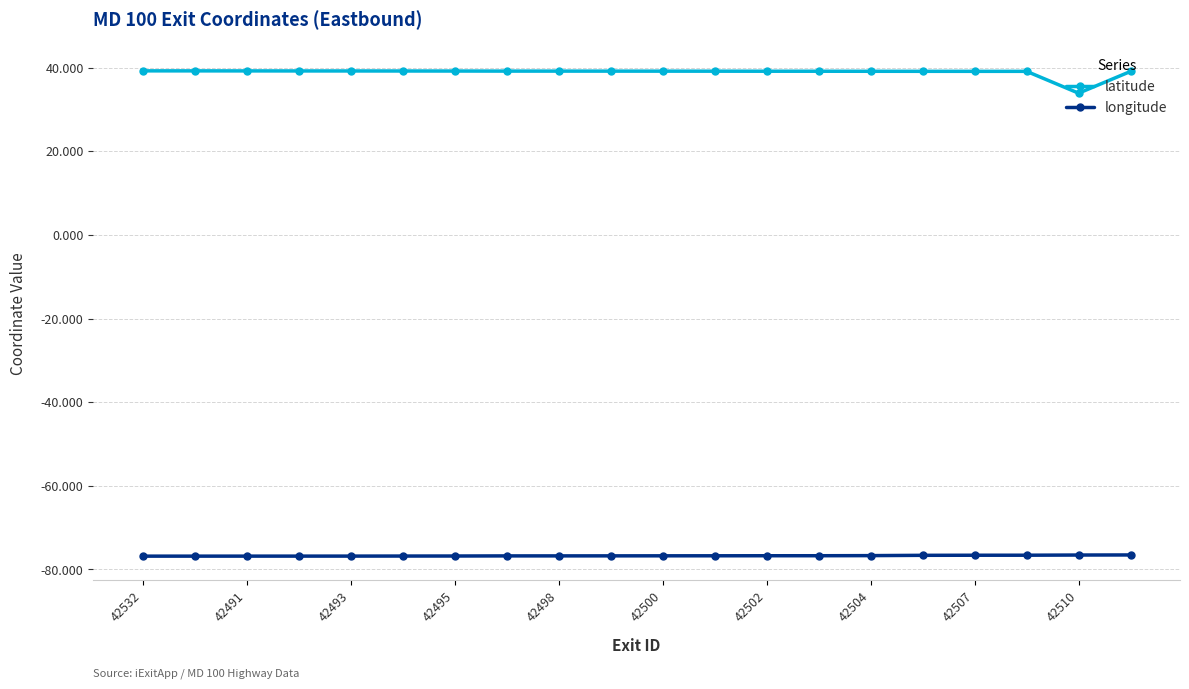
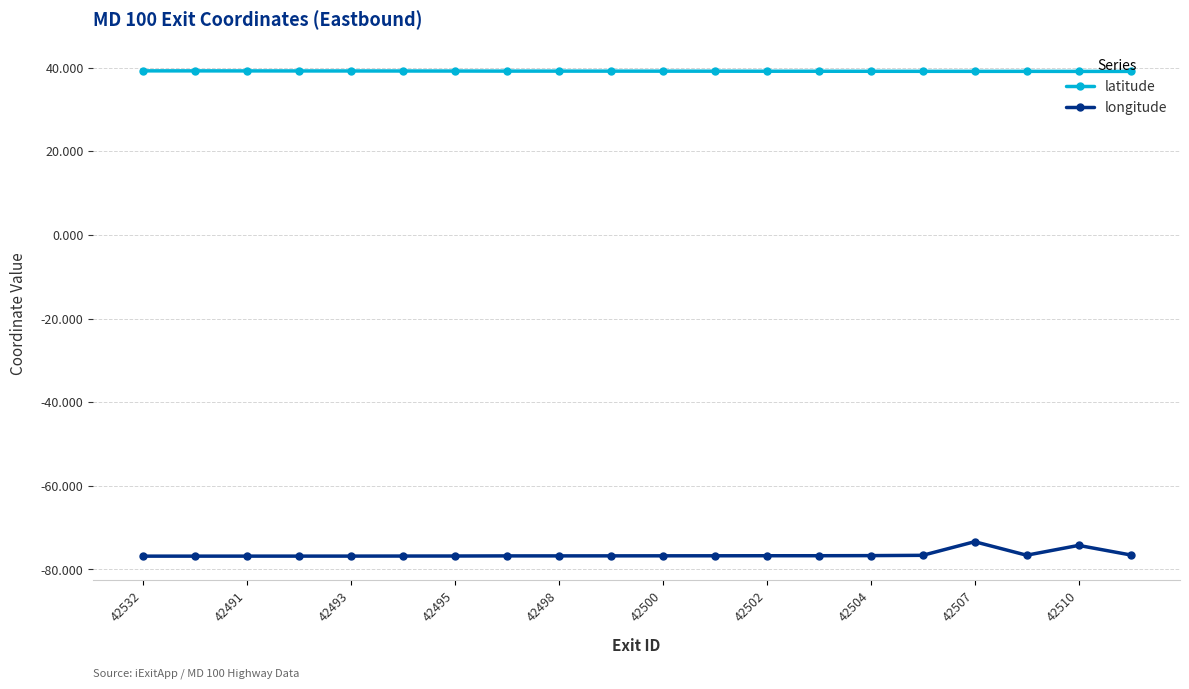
longitude, 42507: -77 -> -73
latitude, 42510: 34 -> 39
longitude, 42510: -77 -> -74
